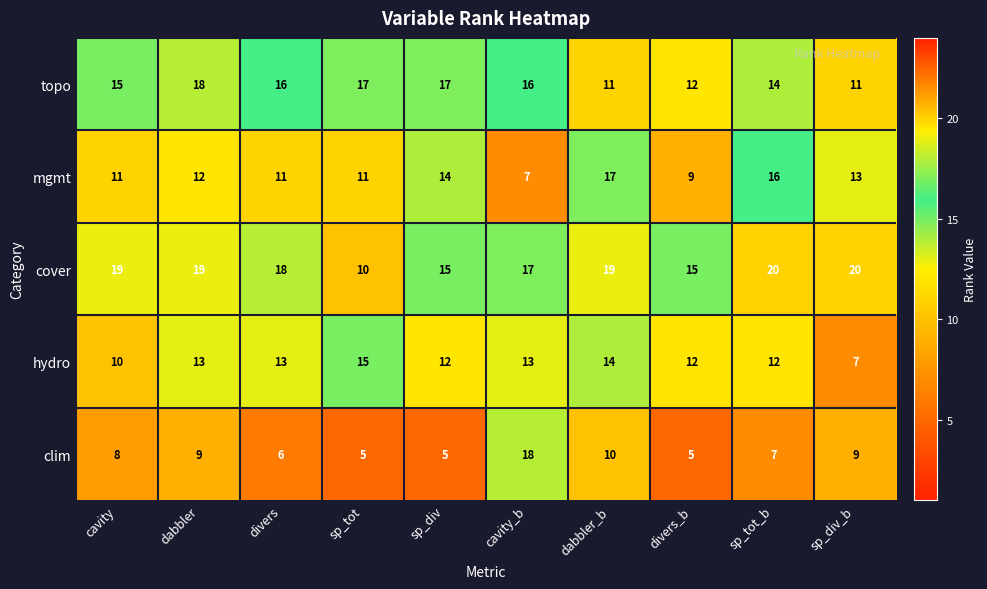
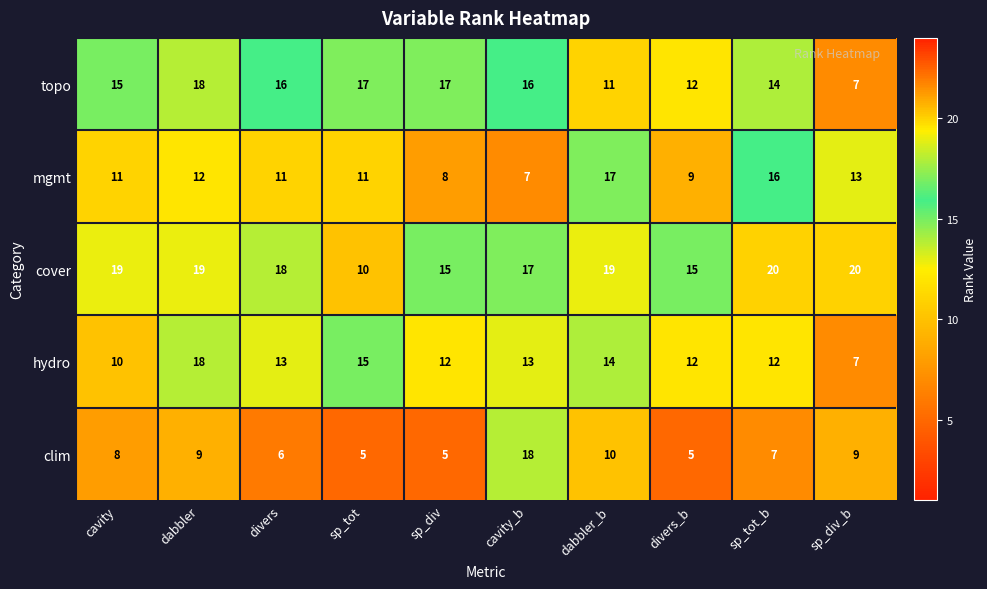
topo, sp_div_b: 11 -> 7
mgmt, sp_div: 14 -> 8
hydro, dabbler: 13 -> 18
